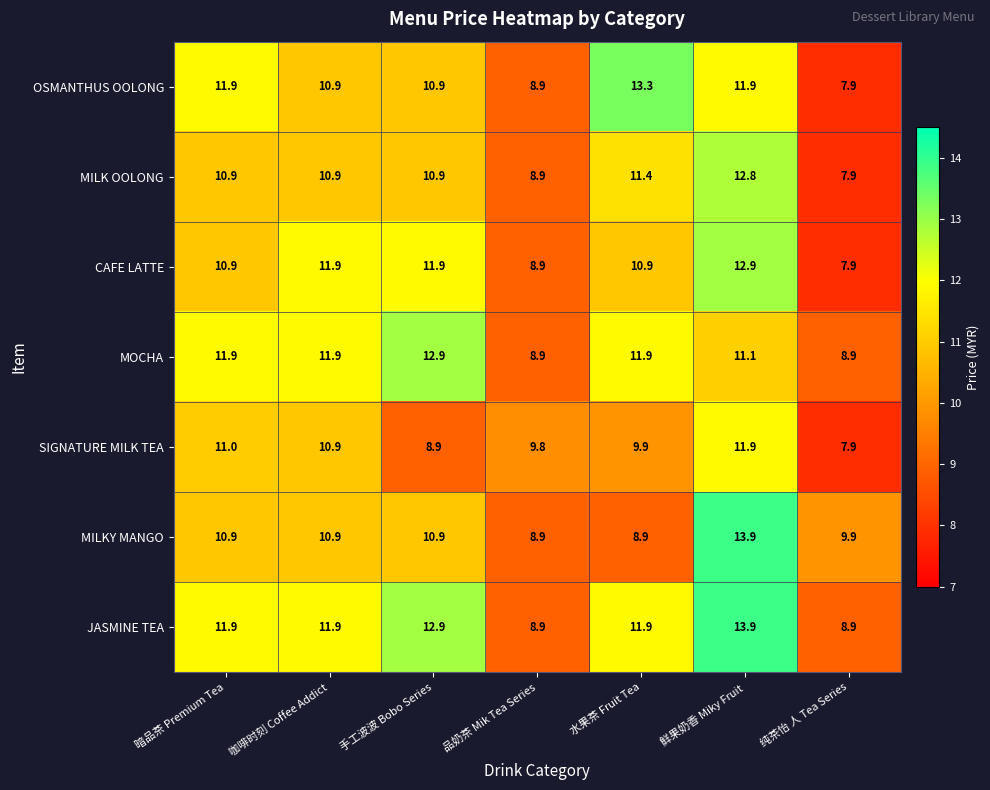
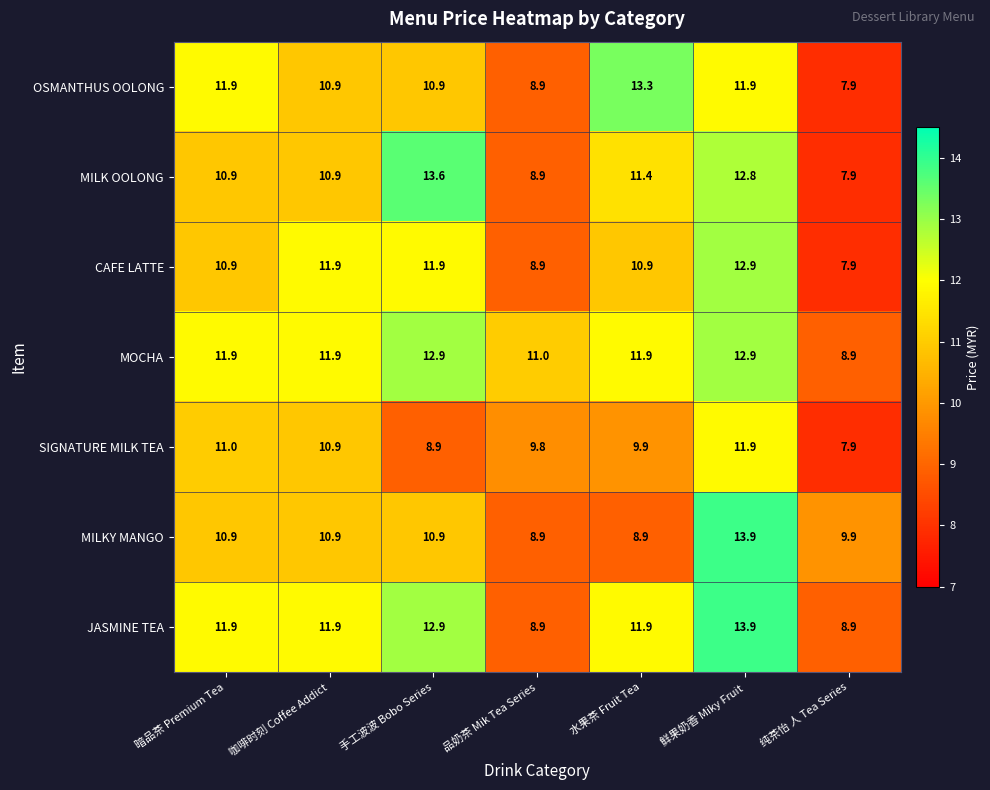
MILK OOLONG, 手工波波 Bobo Series: 10.9 -> 13.6
MOCHA, 品奶茶 Mik Tea Series: 8.9 -> 11.0
MOCHA, 鲜果奶香 Miky Fruit: 11.1 -> 12.9
